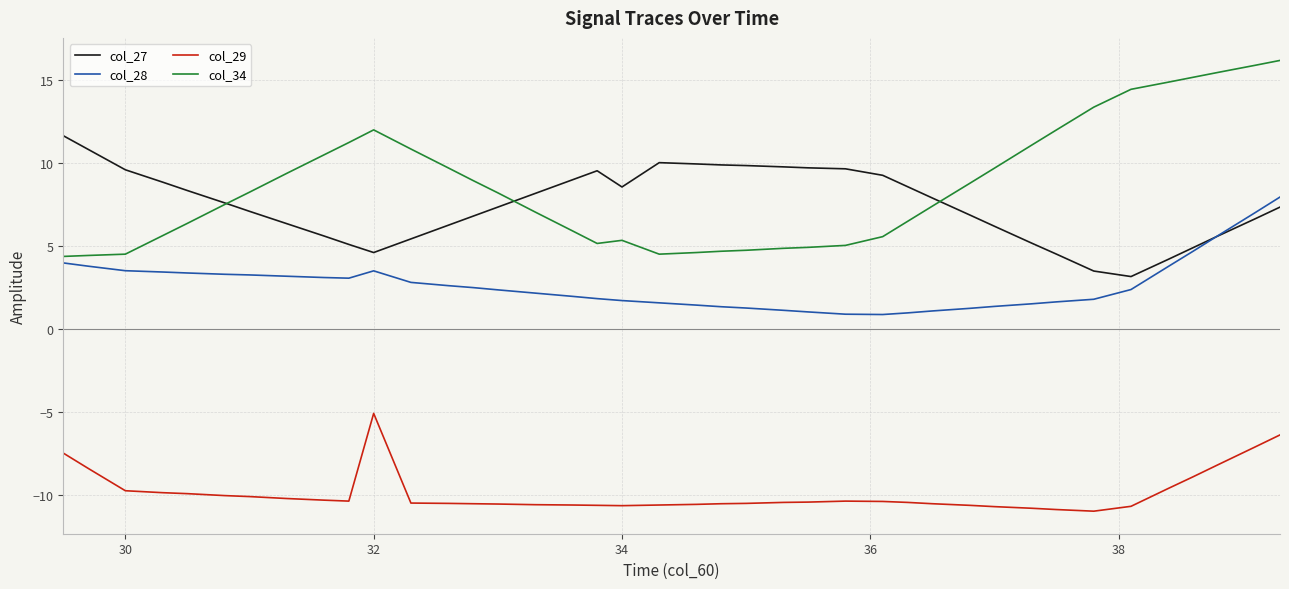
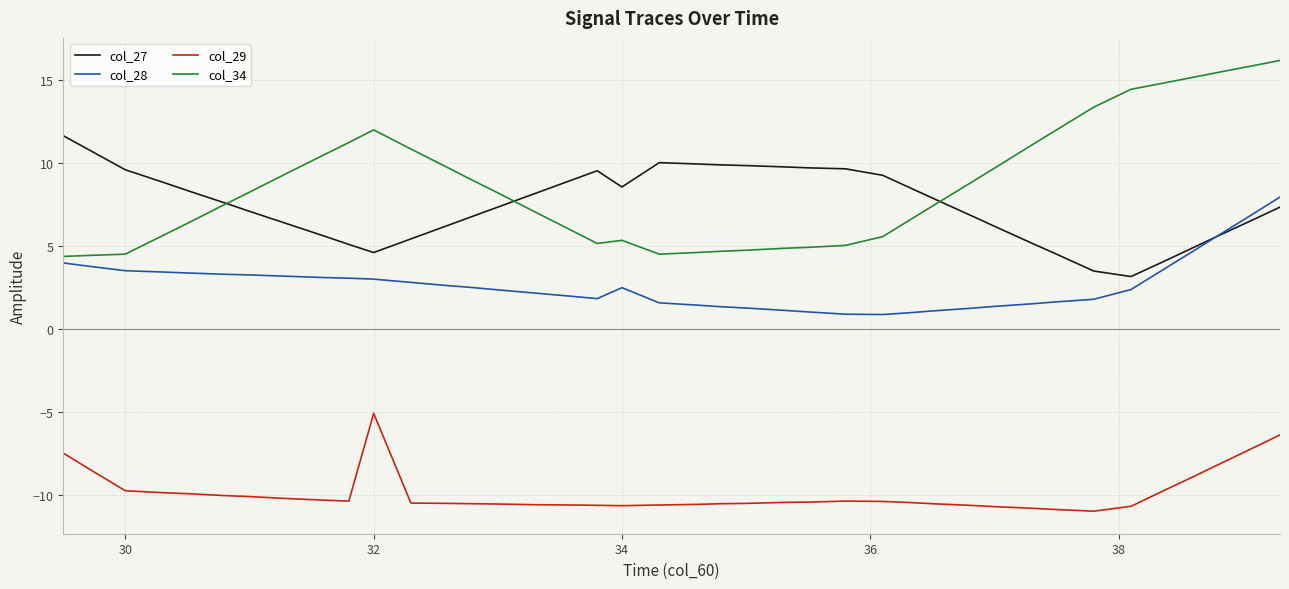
col_28, 32: 3.5 -> 3.0
col_28, 34: 1.7 -> 2.5
